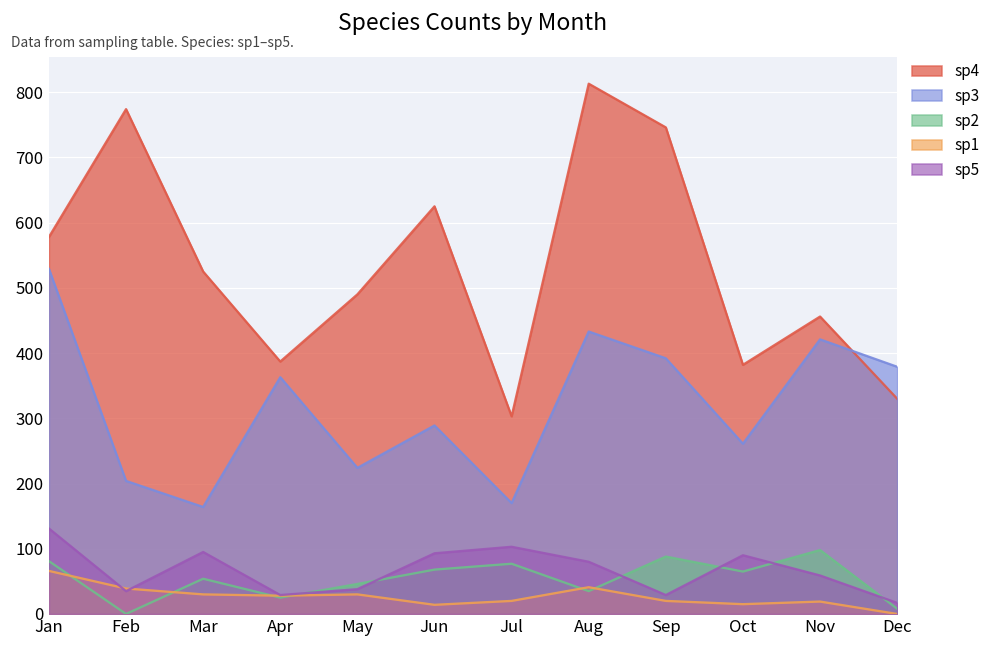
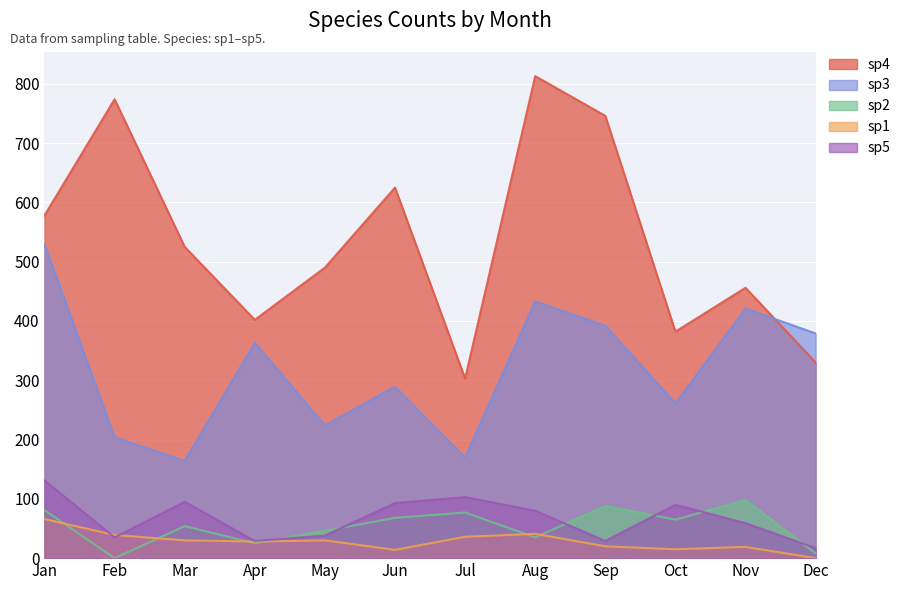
sp4, Apr: 390 -> 400
sp1, Jul: 20 -> 40
